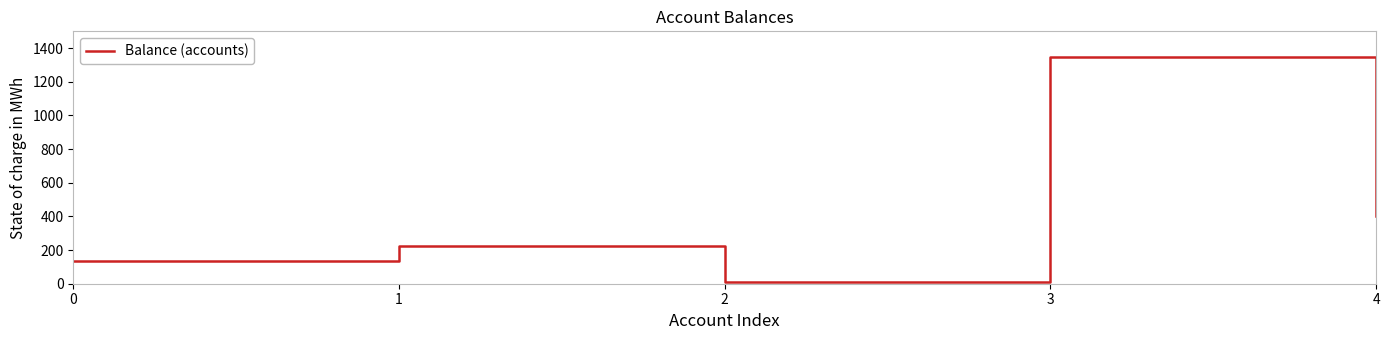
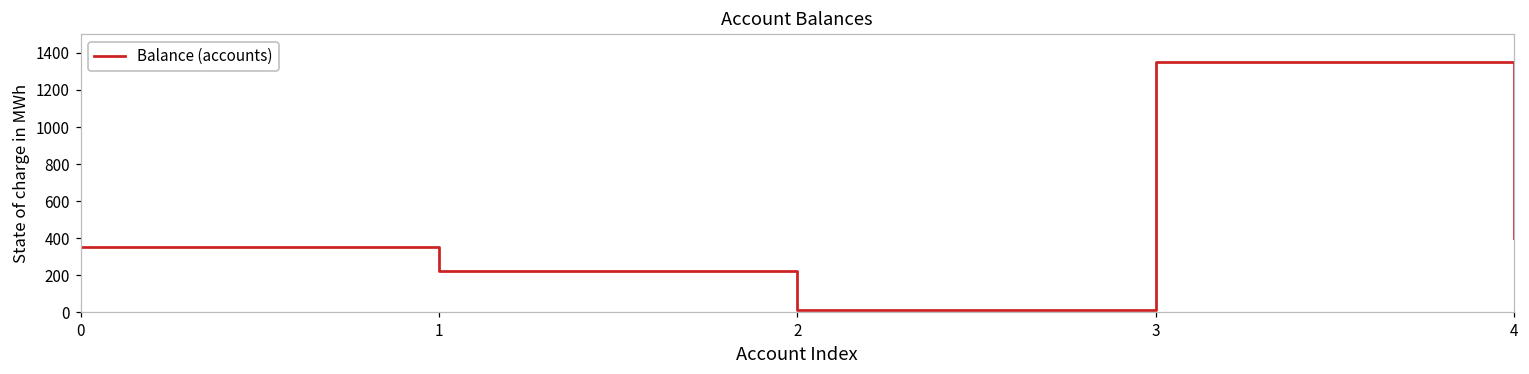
0: 130 -> 350
